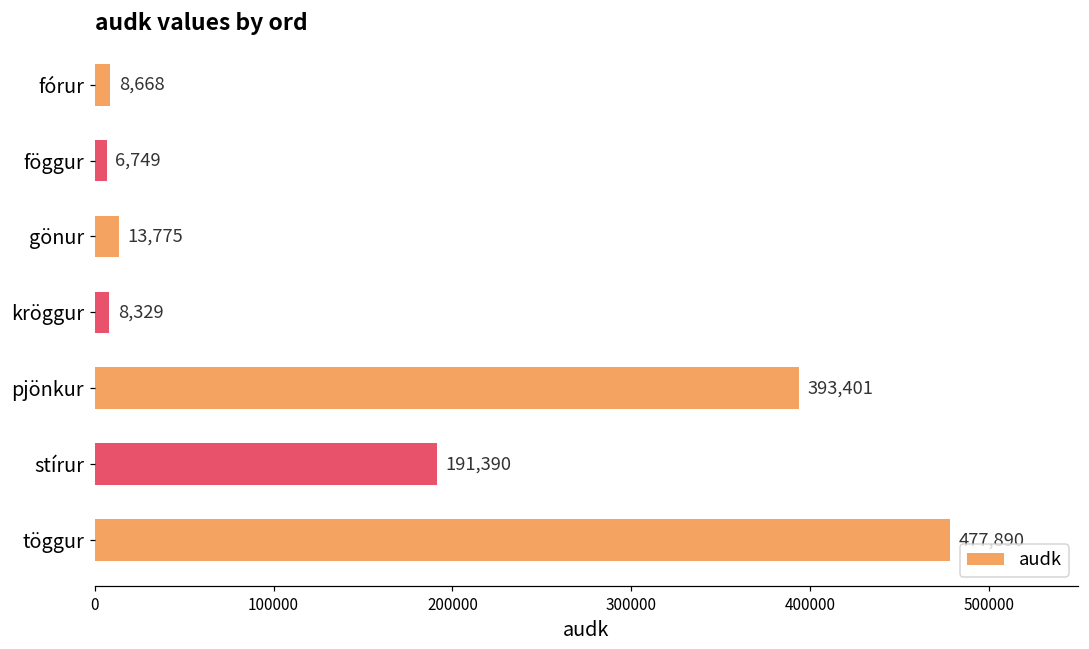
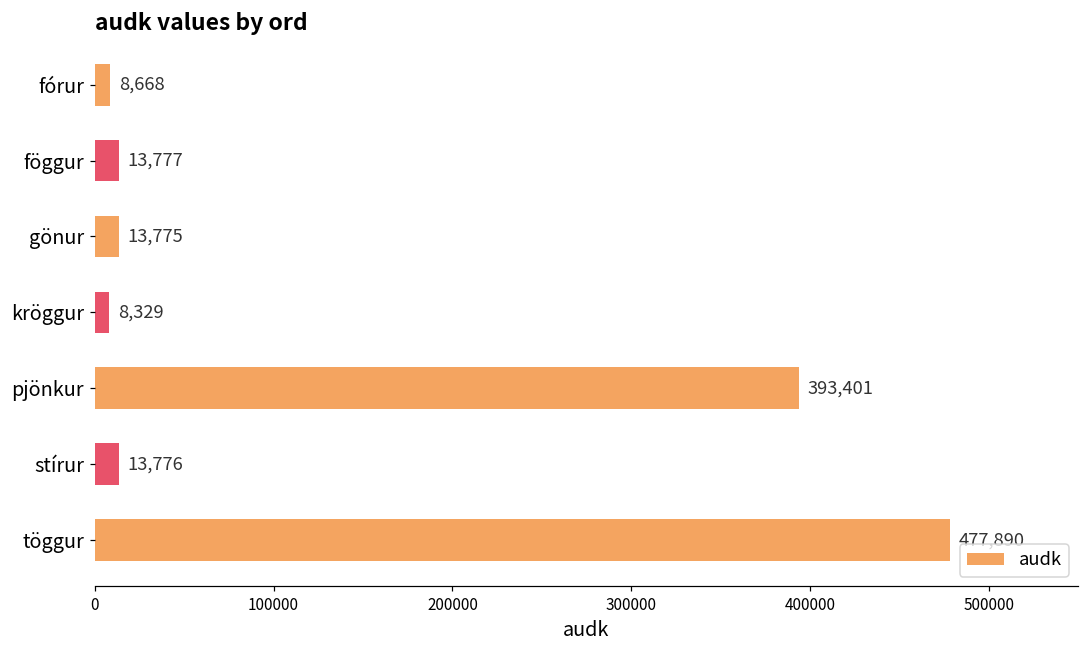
föggur: 6,749 -> 13,777
stírur: 191,390 -> 13,776
